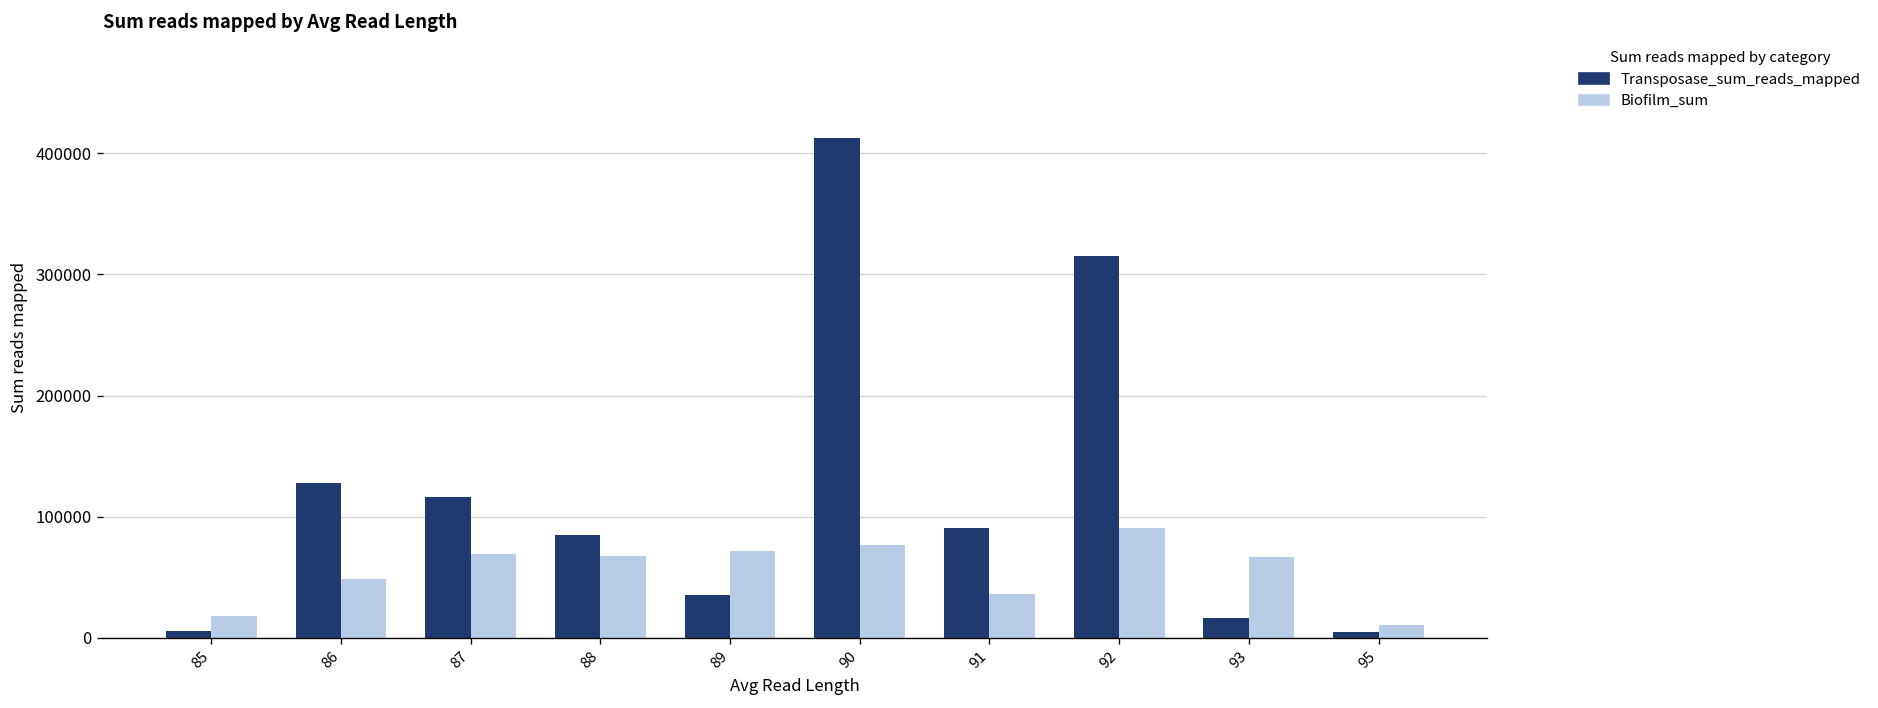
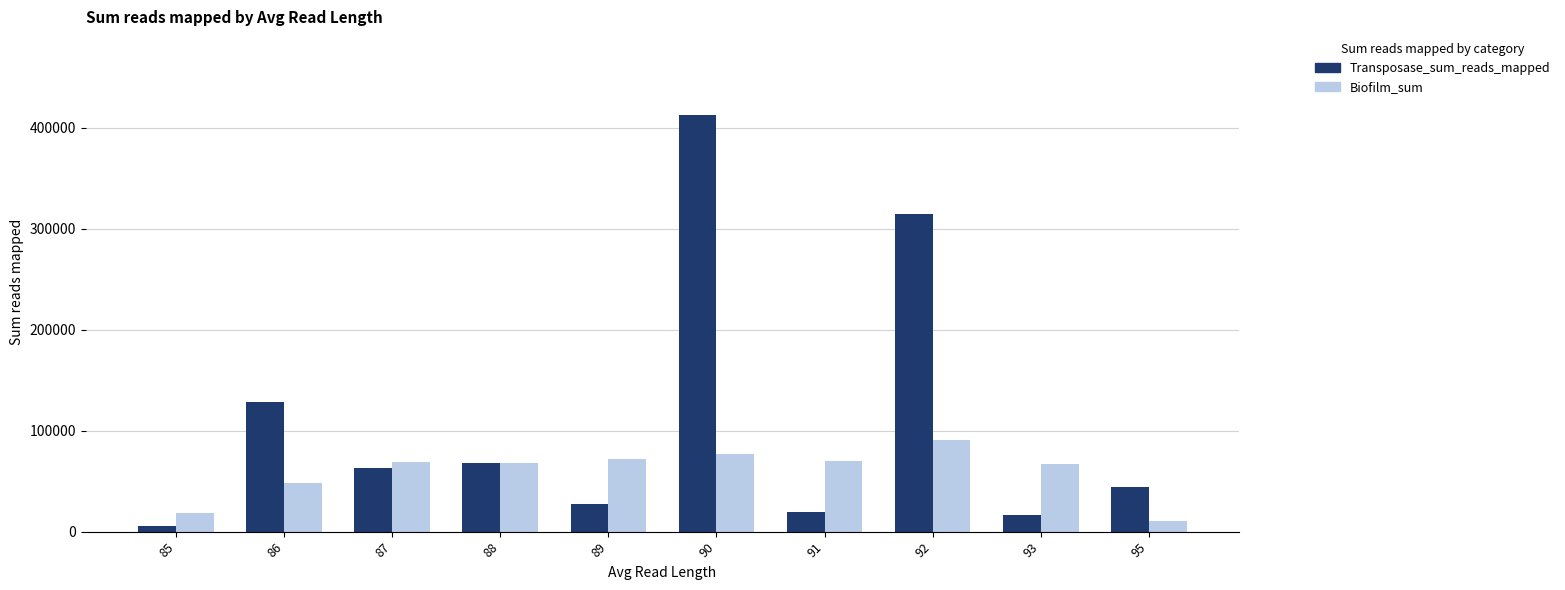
Transposase_sum_reads_mapped, 87: 116000 -> 63000
Transposase_sum_reads_mapped, 88: 85000 -> 68000
Transposase_sum_reads_mapped, 89: 36000 -> 27000
Transposase_sum_reads_mapped, 91: 91000 -> 20000
Biofilm_sum, 91: 37000 -> 70000
Transposase_sum_reads_mapped, 95: 5000 -> 44000
